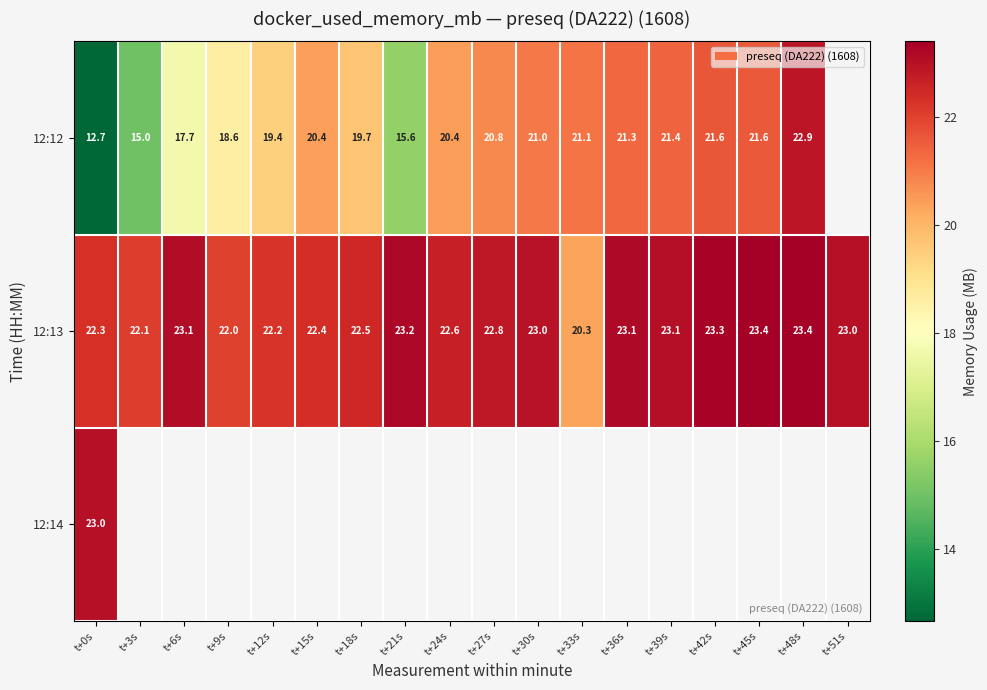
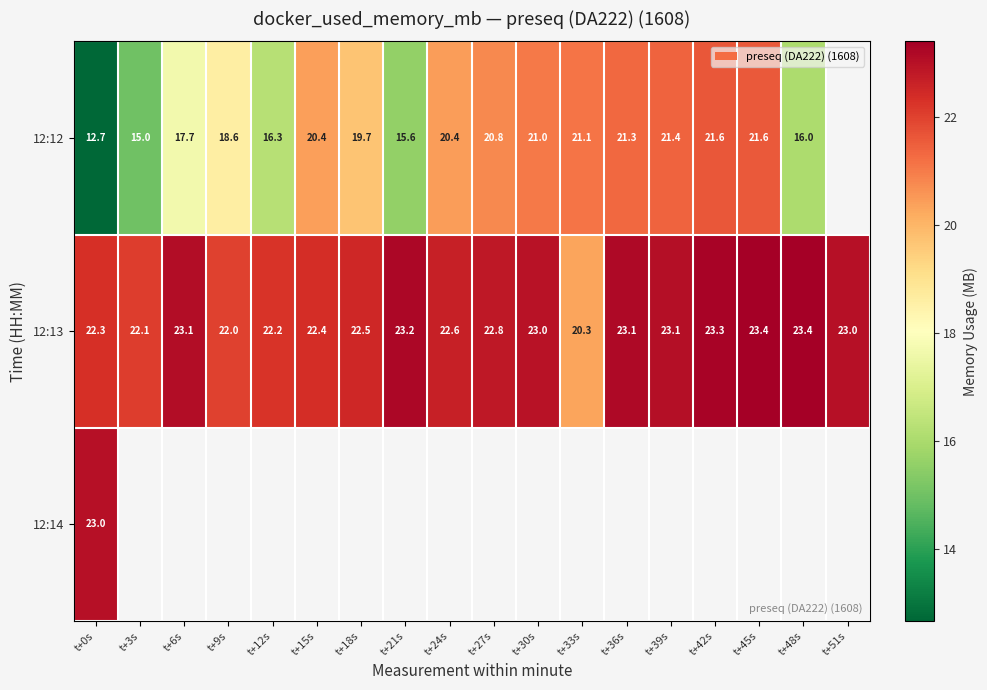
12:12, t+12s: 19.4 -> 16.3
12:12, t+48s: 22.9 -> 16.0
